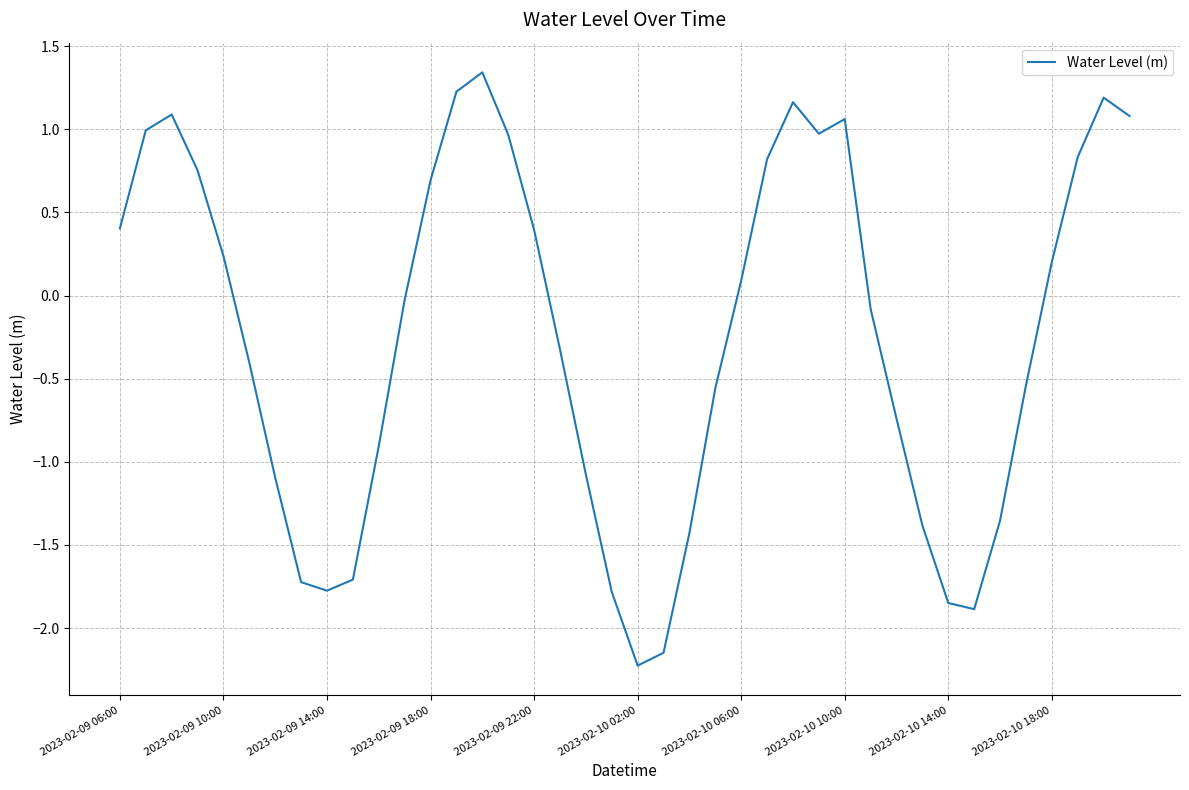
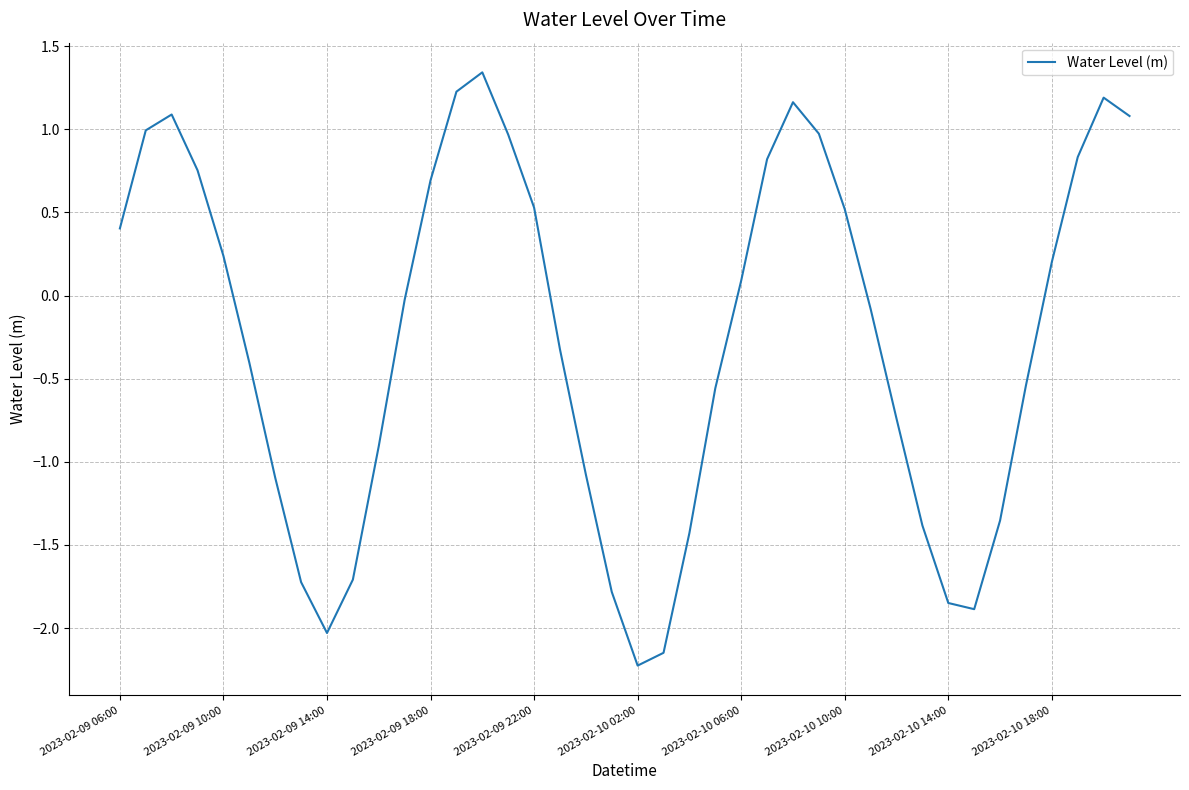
2023-02-09 14:00: -1.78 -> -2.03
2023-02-09 22:00: 0.40 -> 0.53
2023-02-10 10:00: 1.06 -> 0.52
